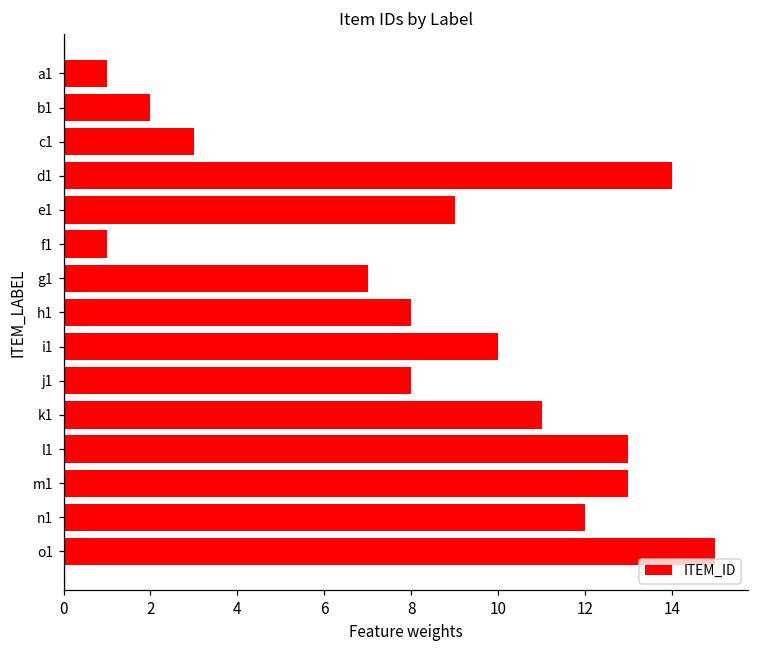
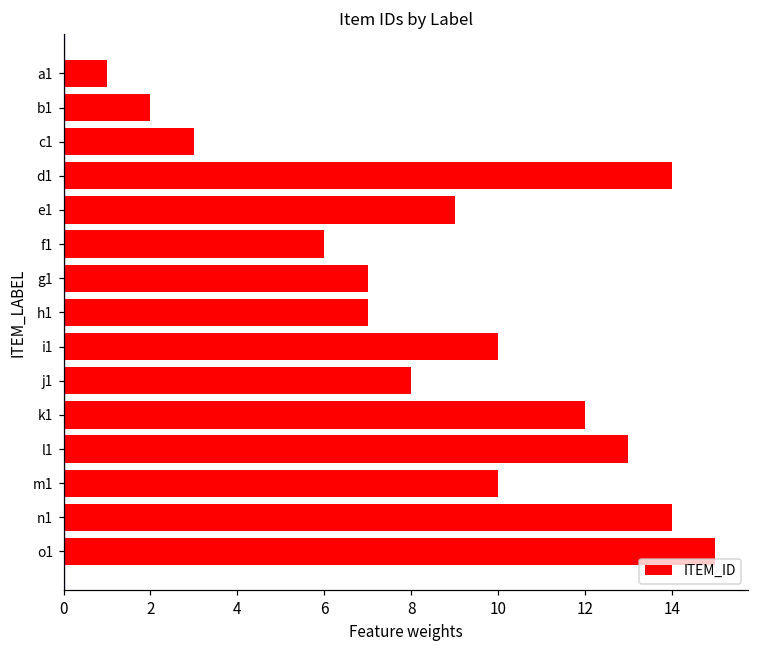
f1: 1 -> 6
h1: 8 -> 7
k1: 11 -> 12
m1: 13 -> 10
n1: 12 -> 14
